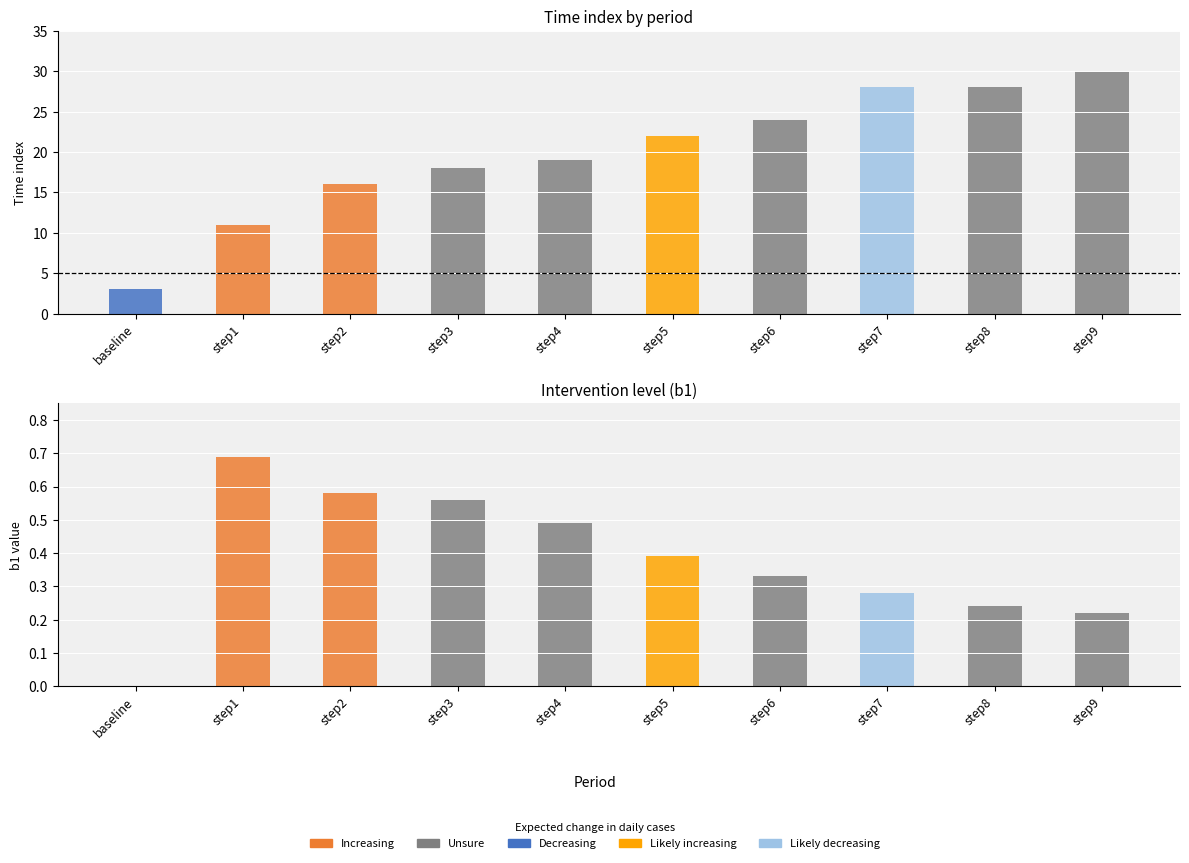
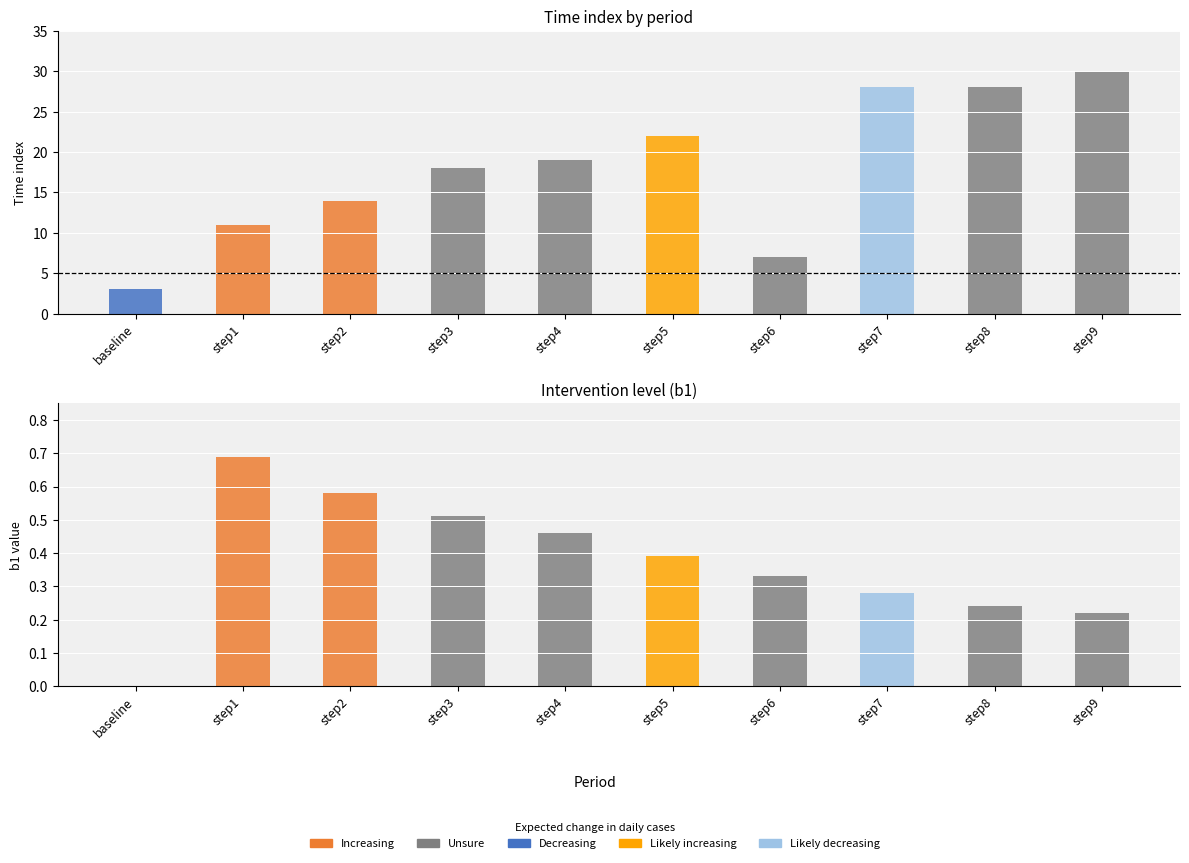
Time index by period, step2: 16 -> 14
Time index by period, step6: 24 -> 7
Intervention level (b1), step3: 0.56 -> 0.51
Intervention level (b1), step4: 0.49 -> 0.46
